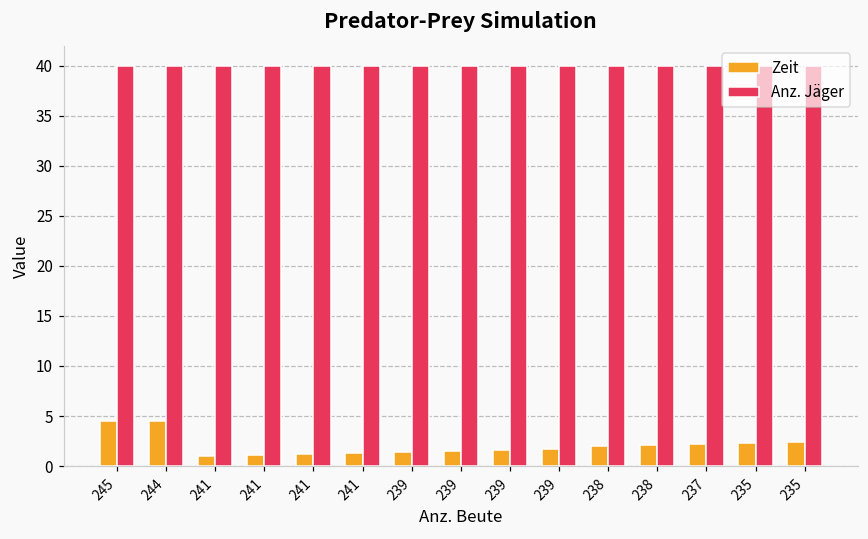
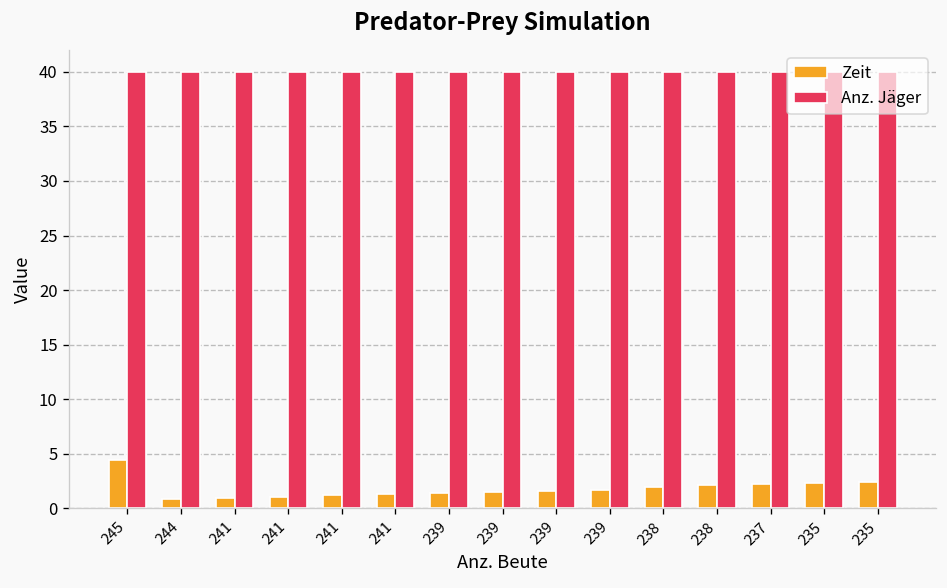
Zeit, 244: 5 -> 1
